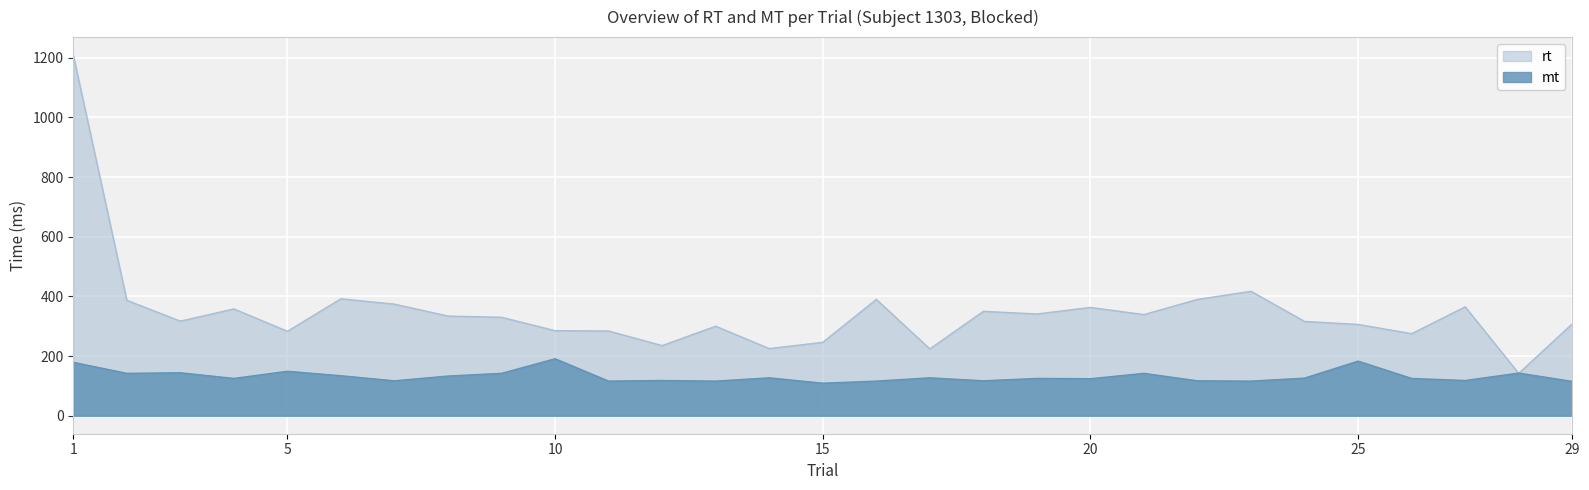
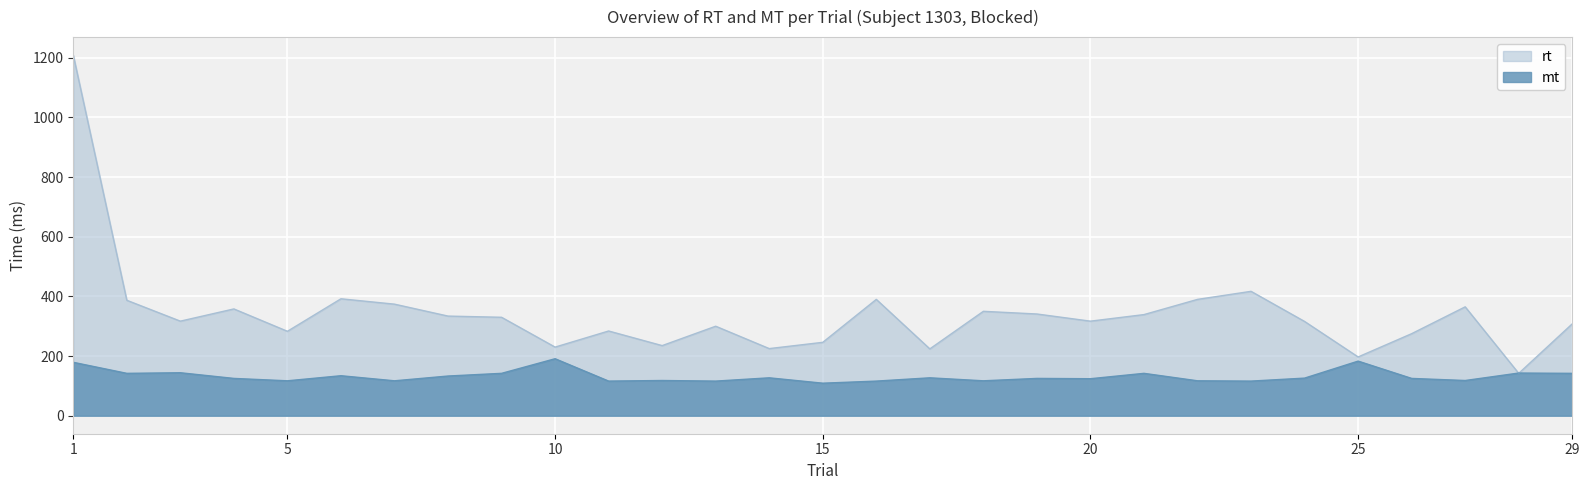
mt, 5: 150 -> 120
rt, 10: 290 -> 230
rt, 20: 360 -> 320
rt, 25: 310 -> 200
mt, 29: 120 -> 140
